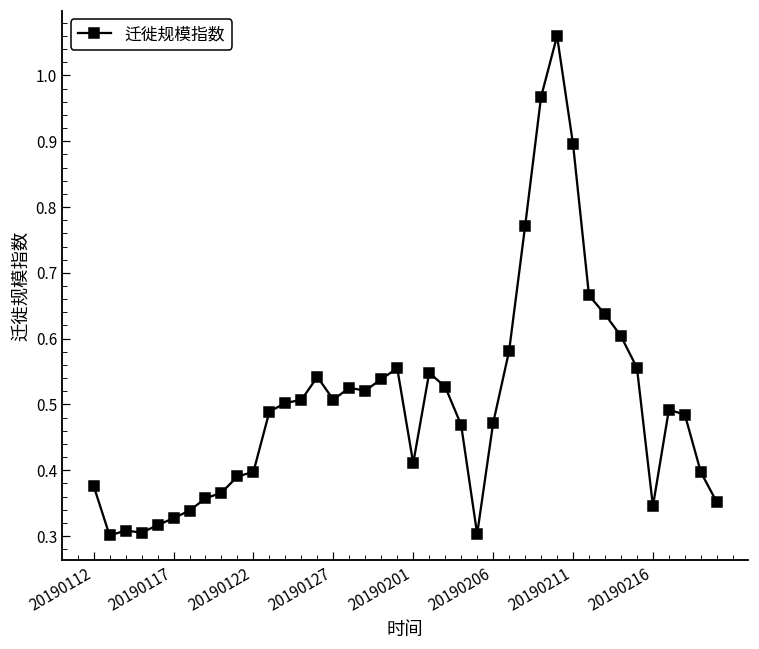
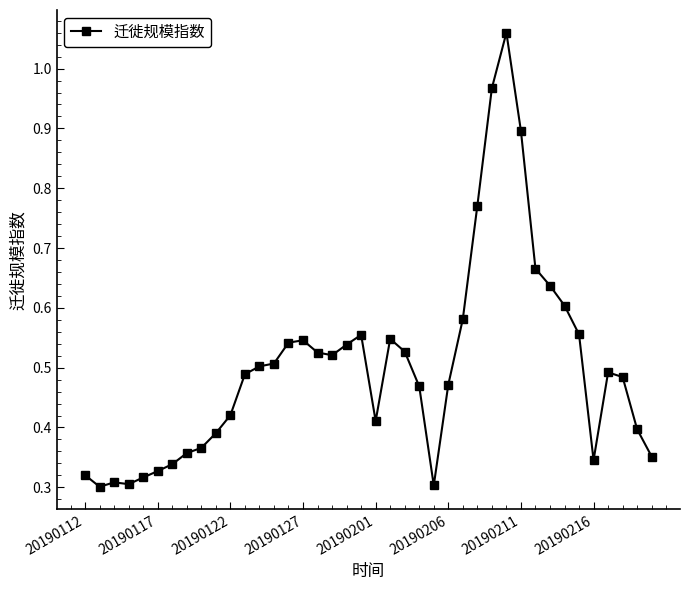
20190112: 0.38 -> 0.32
20190122: 0.40 -> 0.42
20190127: 0.51 -> 0.55
